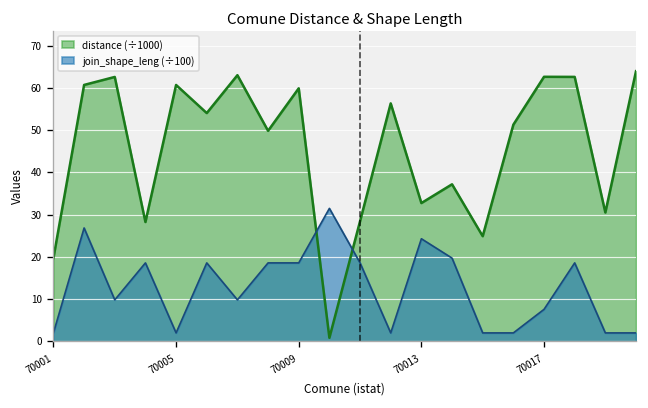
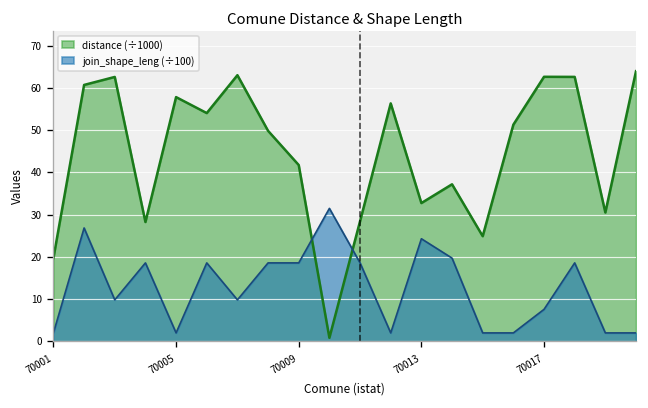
distance (÷1000), 70005: 61 -> 58
distance (÷1000), 70009: 60 -> 42
